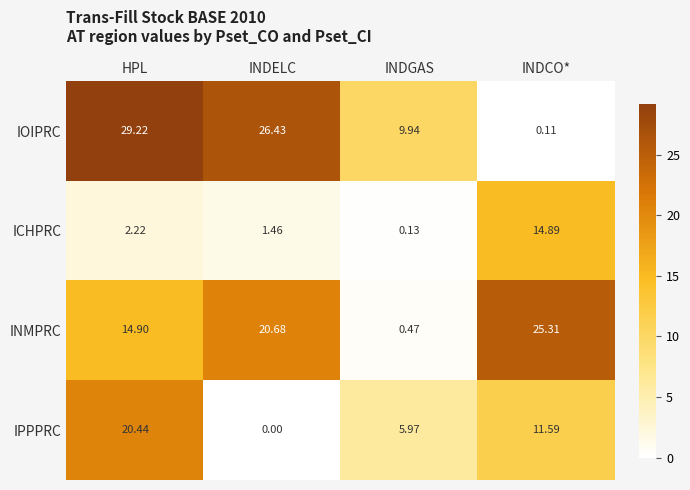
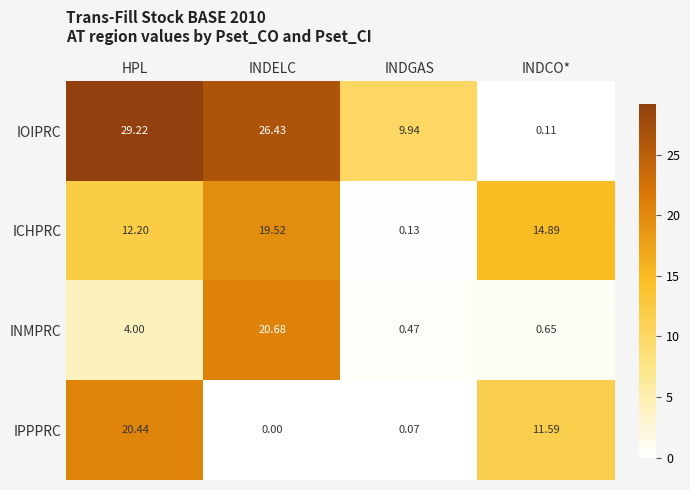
ICHPRC, HPL: 2.22 -> 12.20
ICHPRC, INDELC: 1.46 -> 19.52
INMPRC, HPL: 14.90 -> 4.00
INMPRC, INDCO*: 25.31 -> 0.65
IPPPRC, INDGAS: 5.97 -> 0.07
